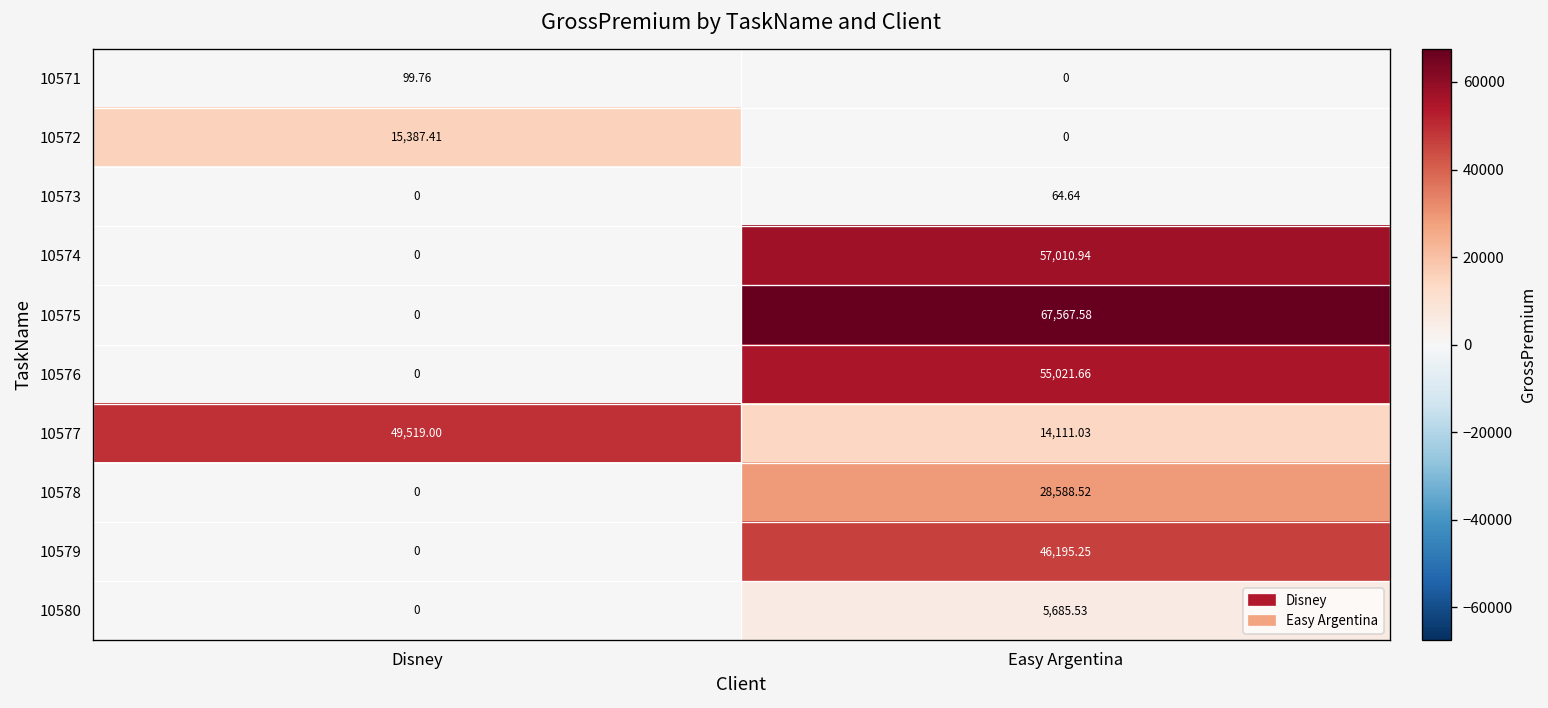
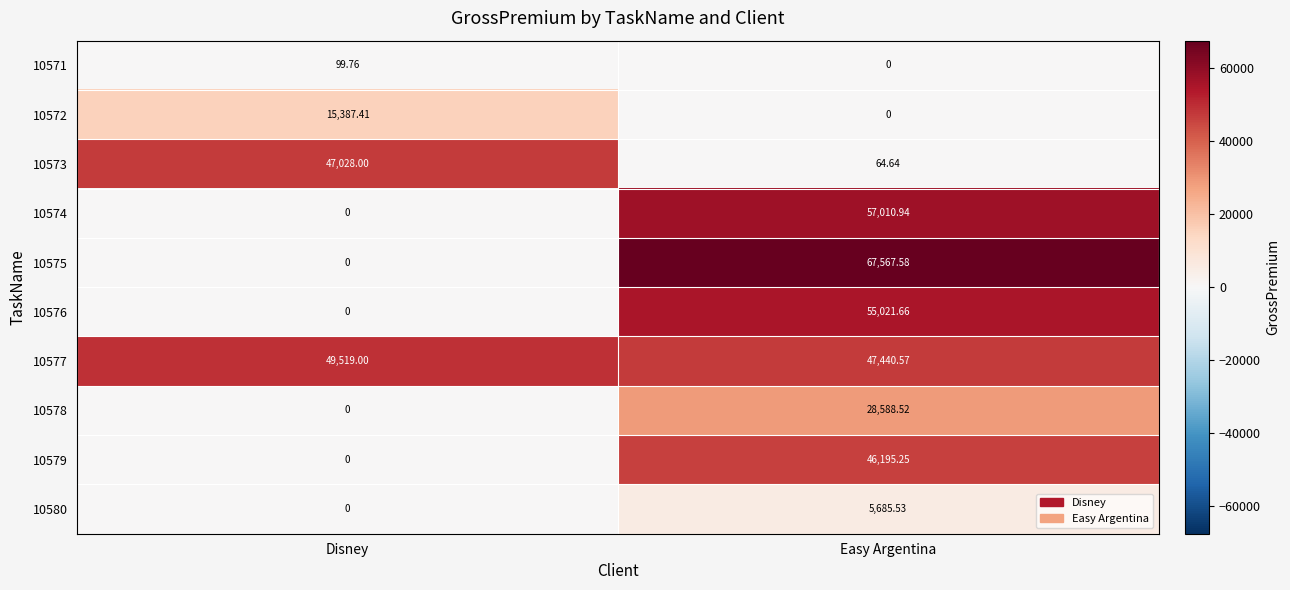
10573, Disney: 0 -> 47,028.00
10577, Easy Argentina: 14,111.03 -> 47,440.57
